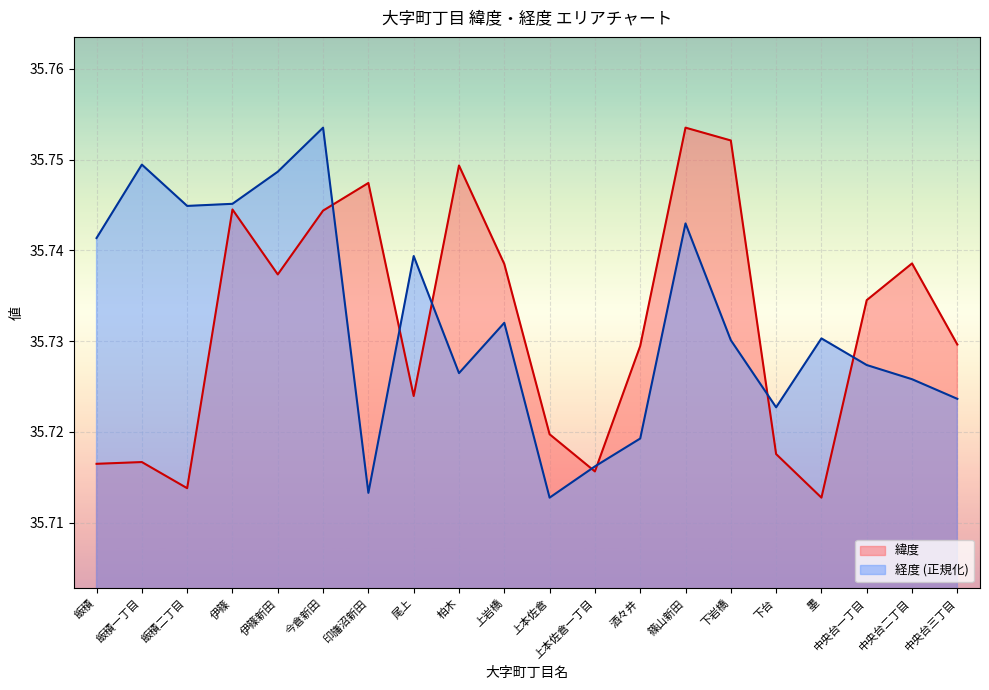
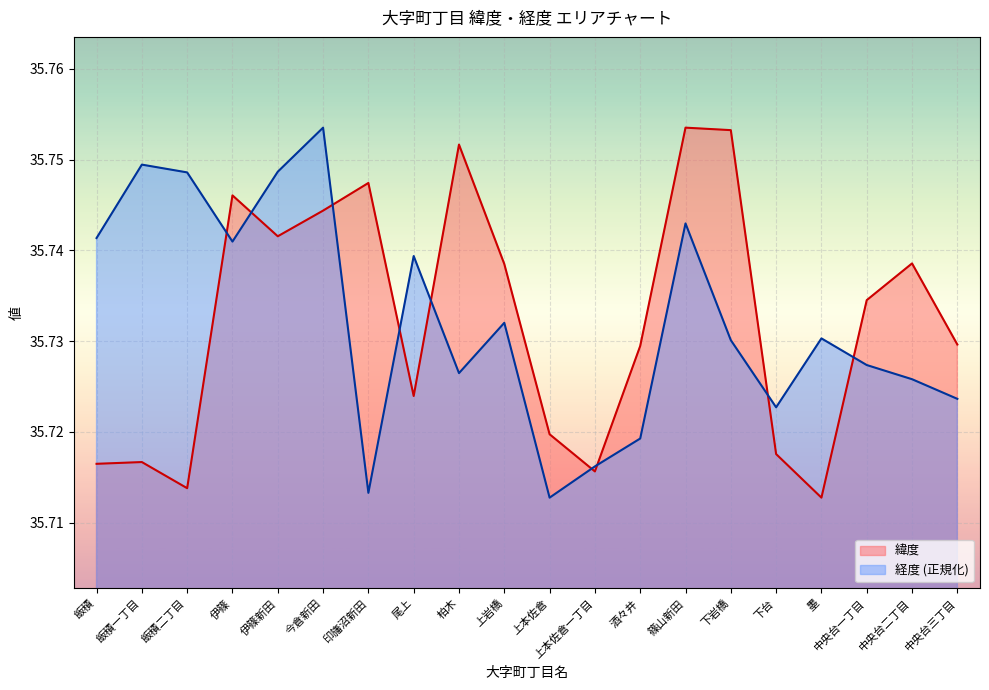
経度 (正規化), 飯積二丁目: 35.745 -> 35.749
緯度, 伊篠: 35.745 -> 35.746
経度 (正規化), 伊篠: 35.745 -> 35.741
緯度, 伊篠新田: 35.737 -> 35.742
緯度, 柏木: 35.749 -> 35.752
緯度, 下岩橋: 35.752 -> 35.753
